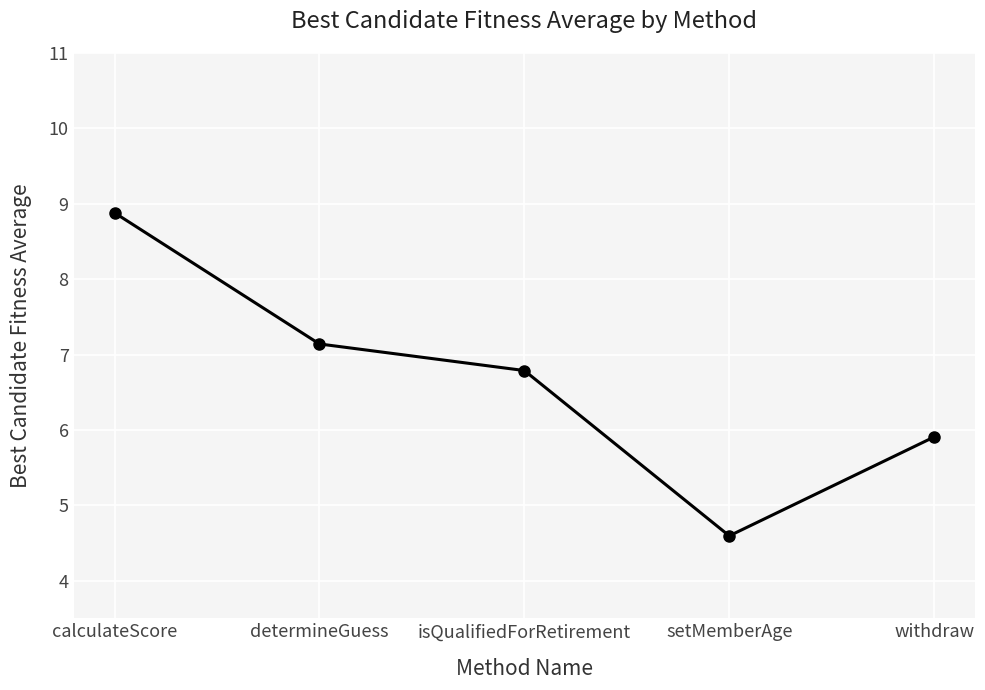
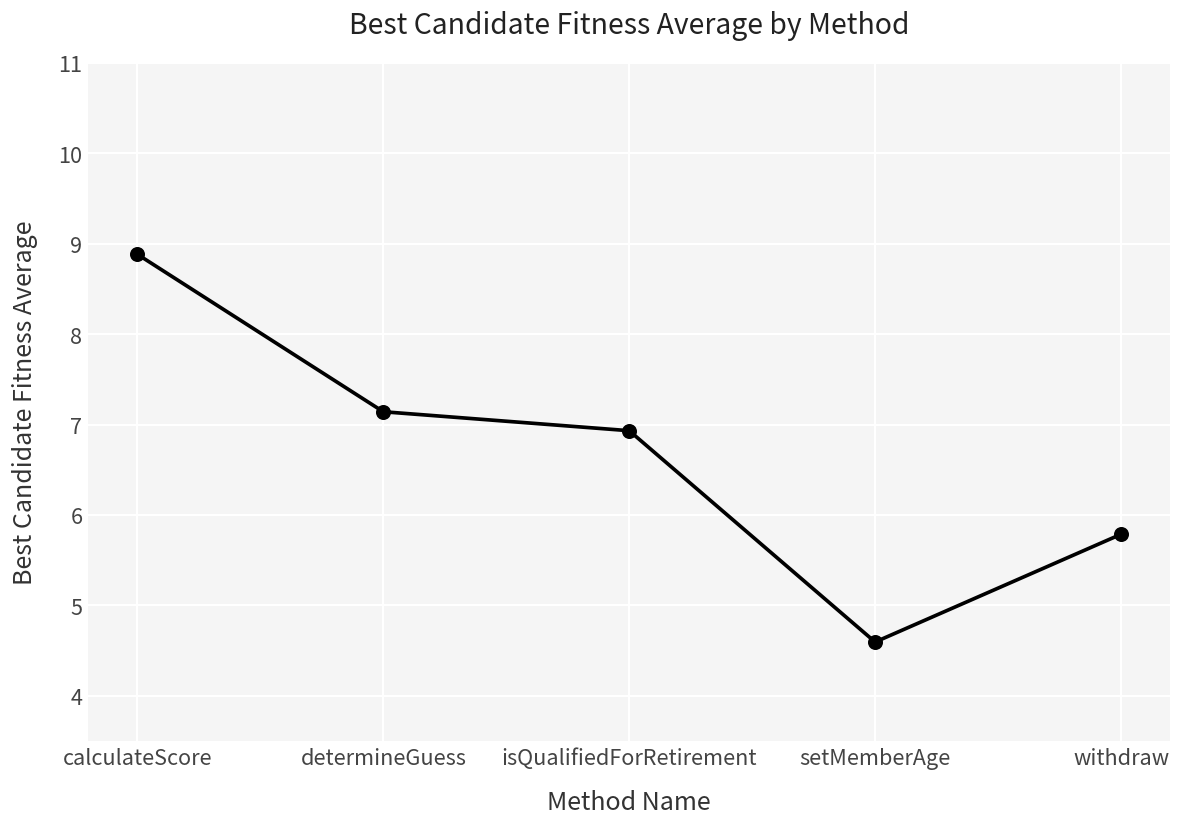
isQualifiedForRetirement: 6.8 -> 6.9
withdraw: 5.9 -> 5.8
